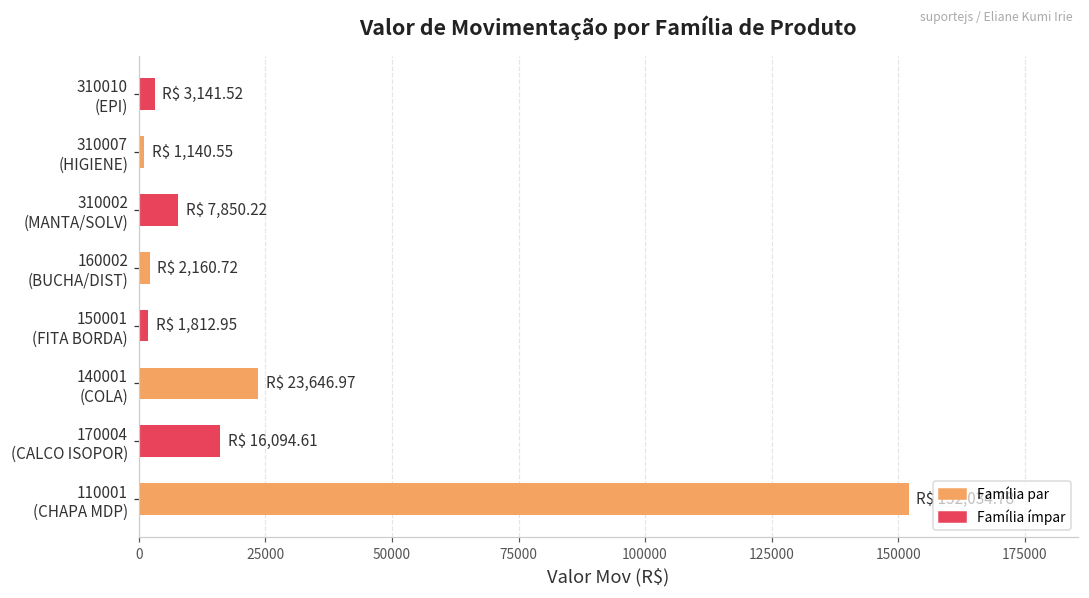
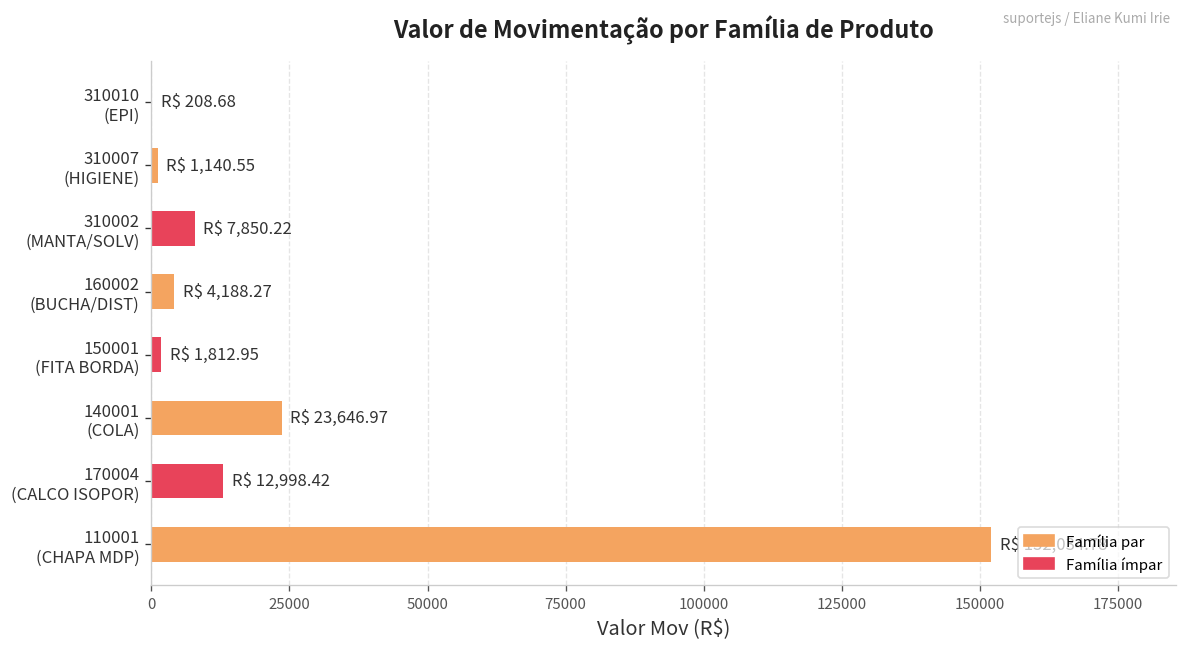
310010 (EPI): 3,141.52 -> 208.68
160002 (BUCHA/DIST): 2,160.72 -> 4,188.27
170004 (CALCO ISOPOR): 16,094.61 -> 12,998.42
